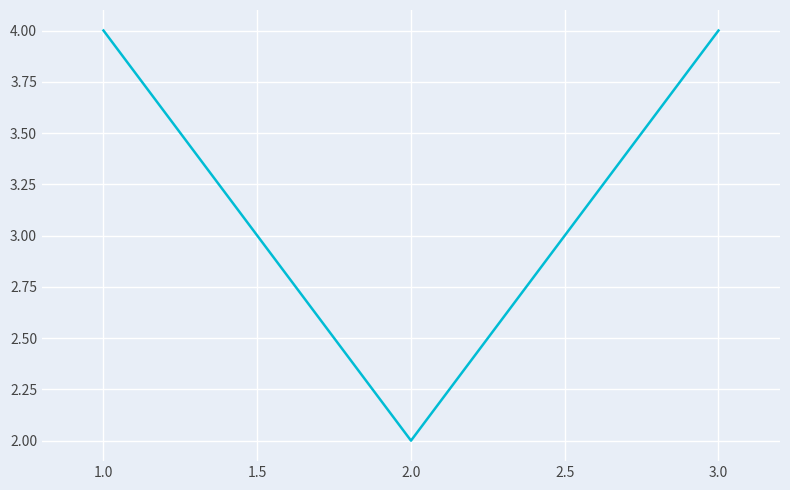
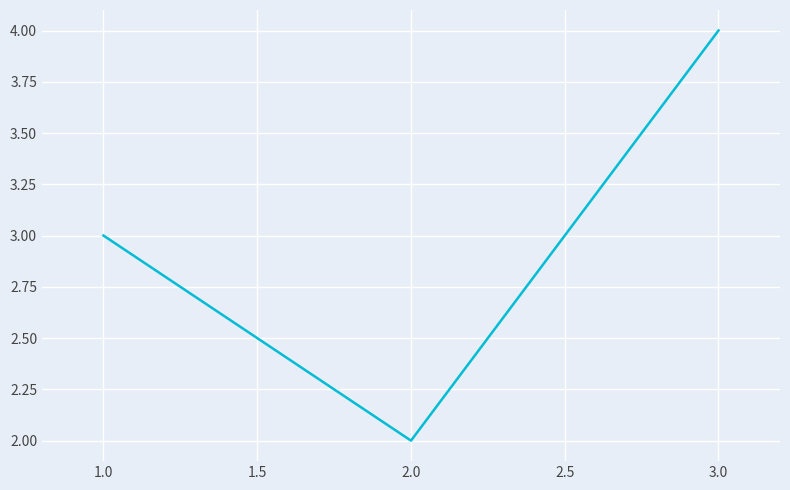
1.0: 4 -> 3
